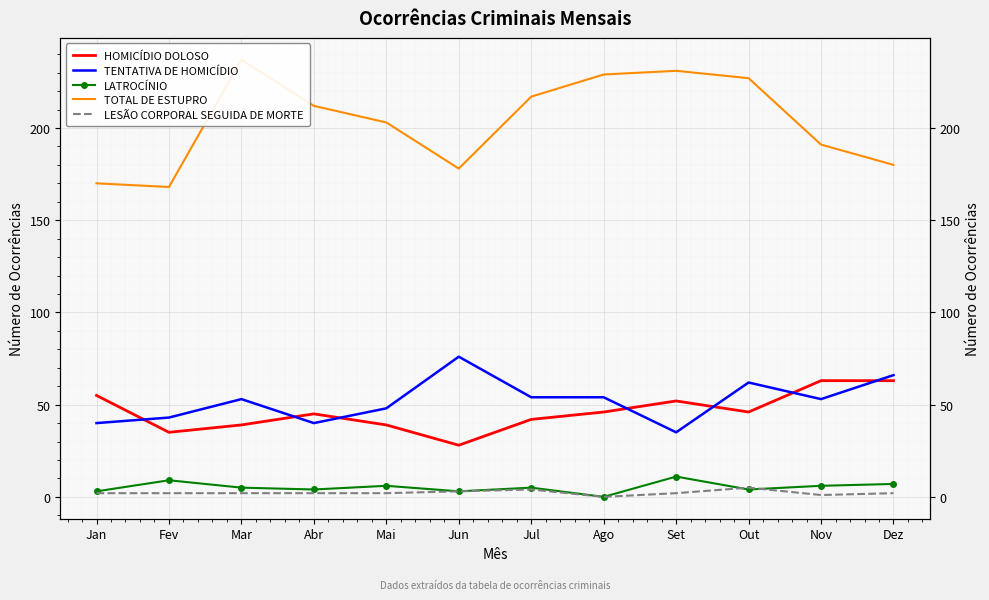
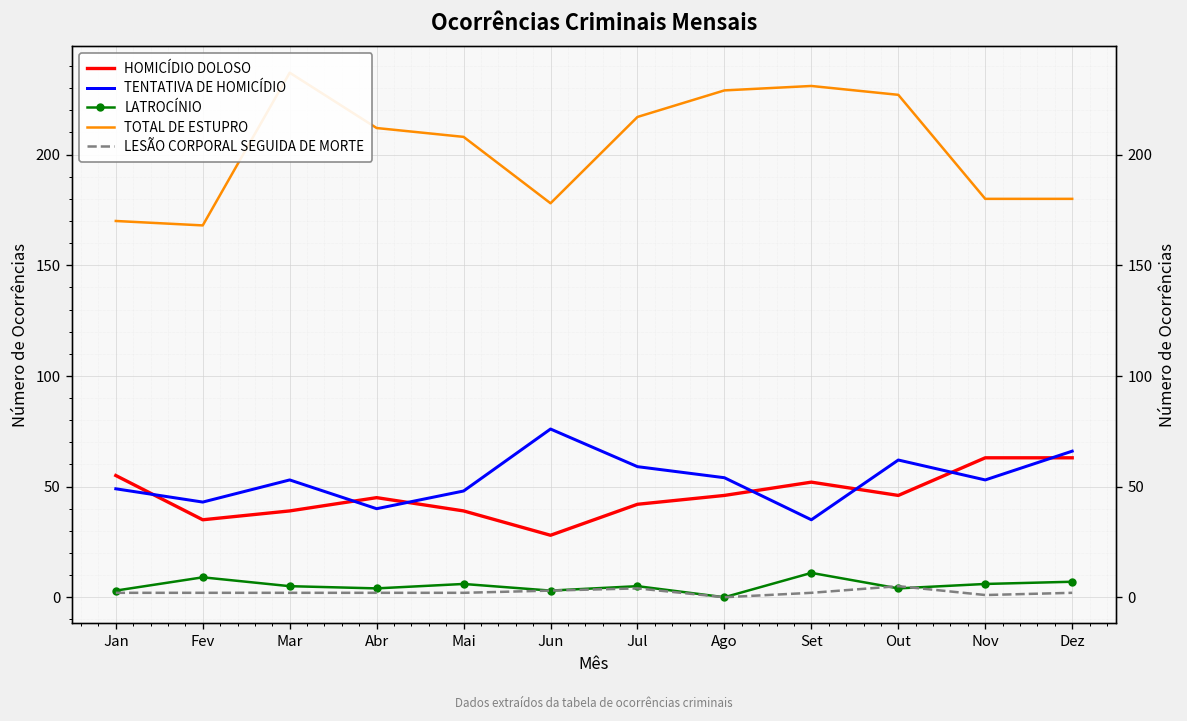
TENTATIVA DE HOMICÍDIO, Jan: 40 -> 49
TOTAL DE ESTUPRO, Mai: 203 -> 208
TENTATIVA DE HOMICÍDIO, Jul: 54 -> 59
TOTAL DE ESTUPRO, Nov: 191 -> 180
